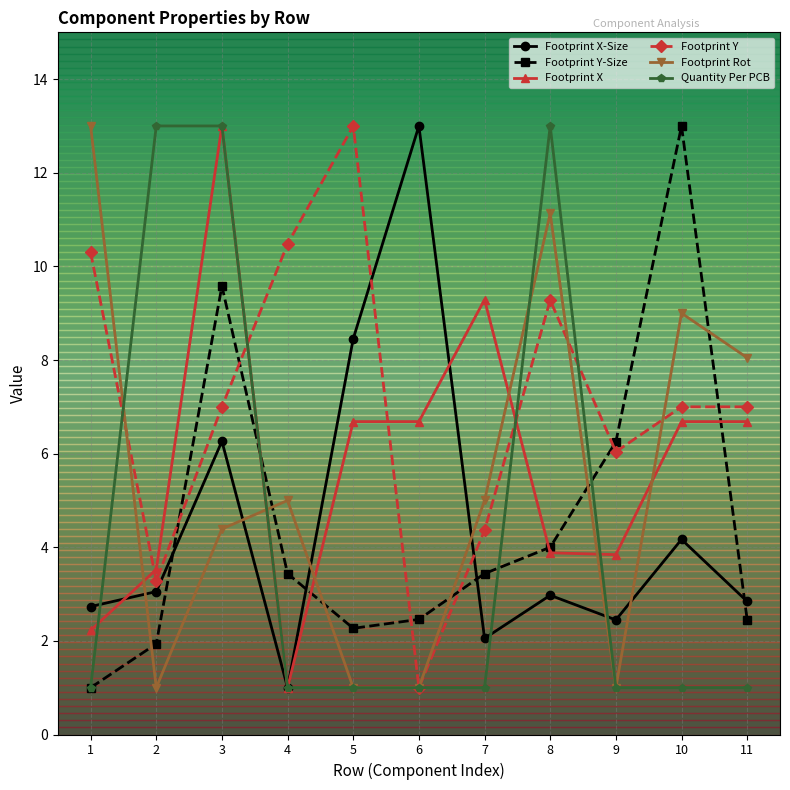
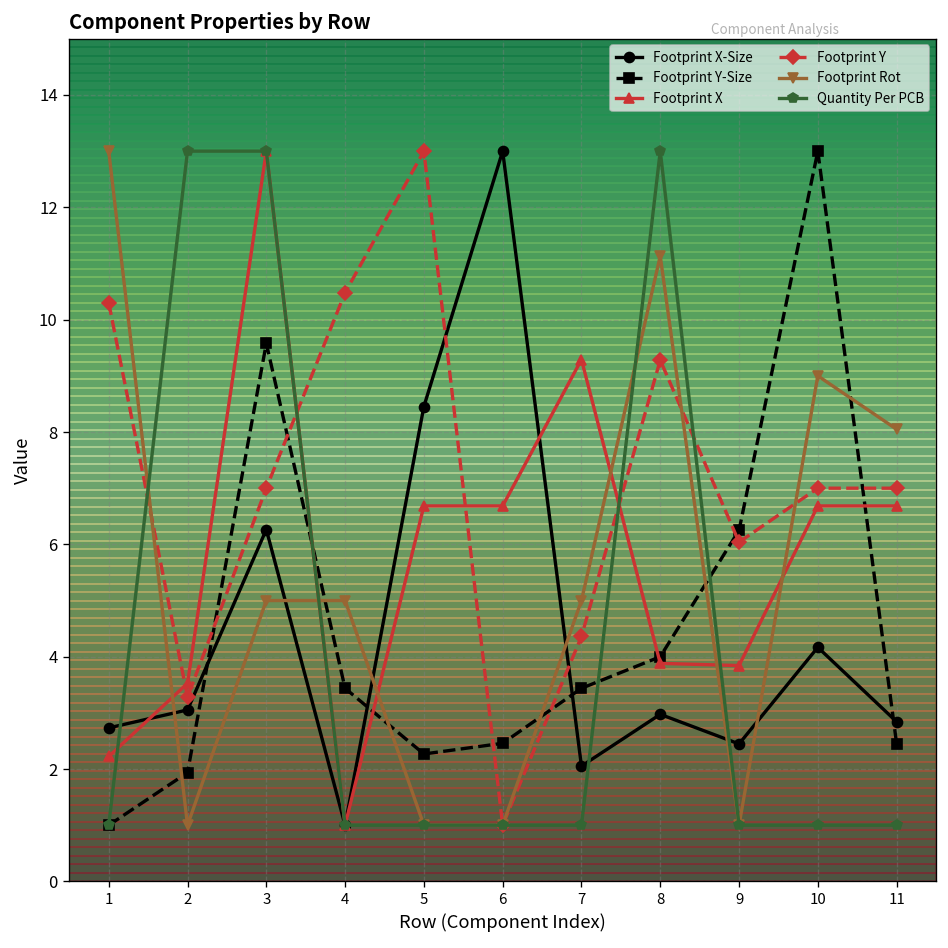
Footprint Rot, 3: 4.4 -> 5.0
